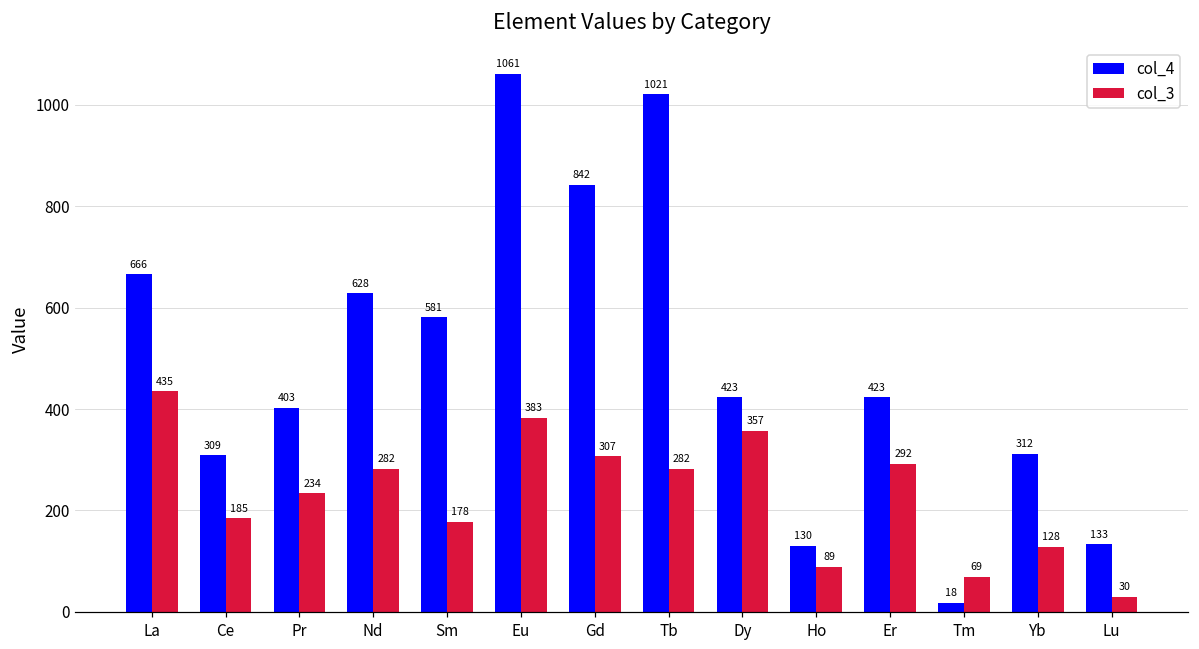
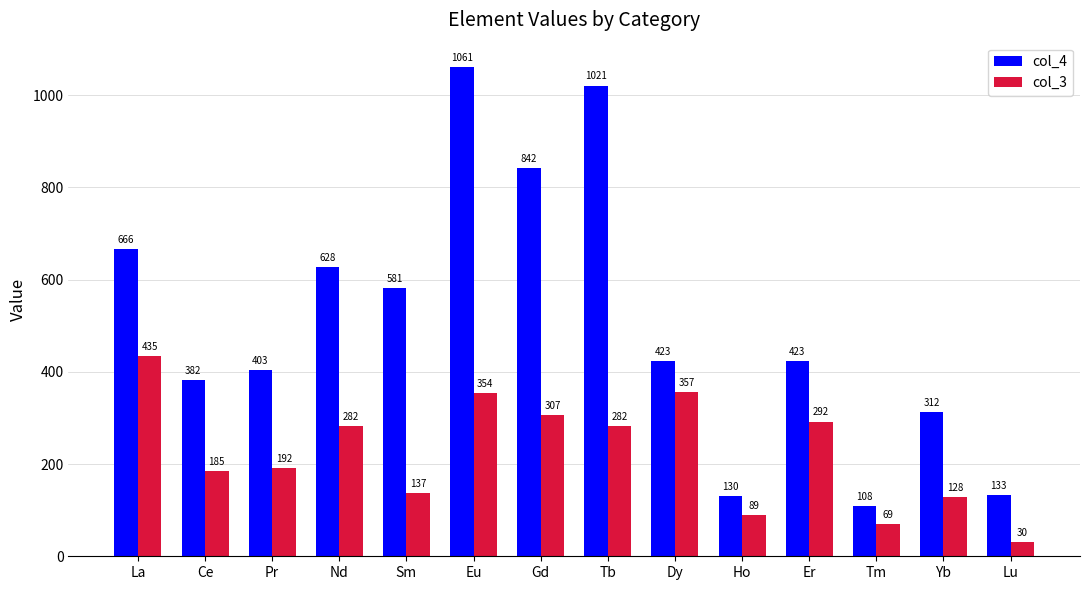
col_4, Ce: 309 -> 382
col_3, Pr: 234 -> 192
col_3, Sm: 178 -> 137
col_3, Eu: 383 -> 354
col_4, Tm: 18 -> 108
